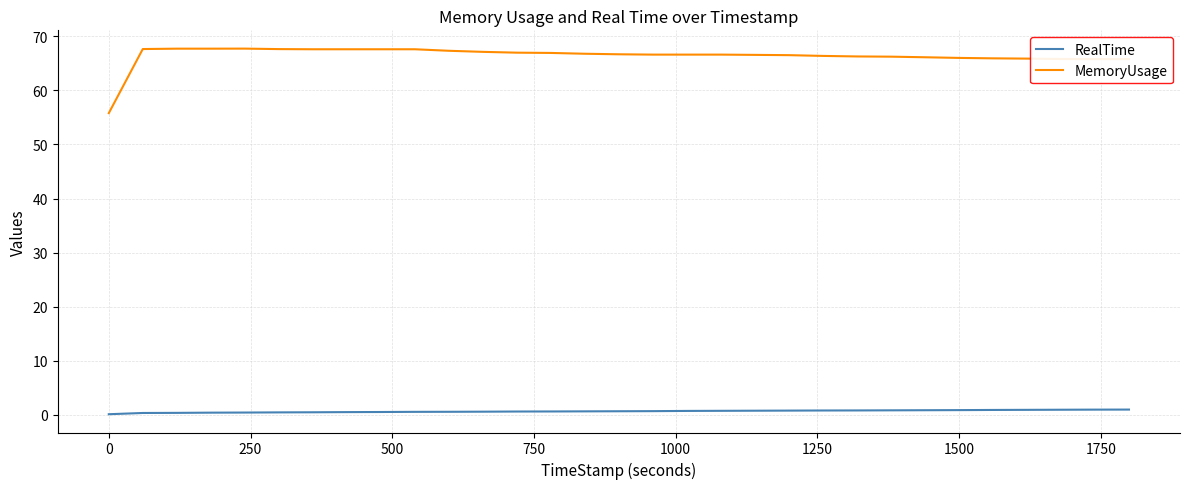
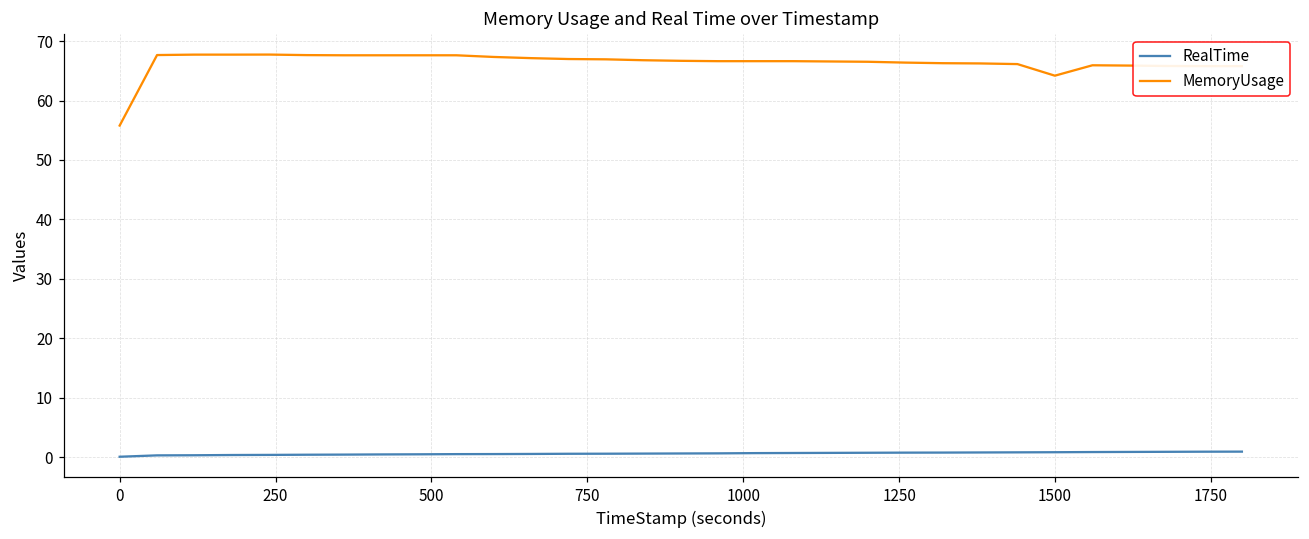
MemoryUsage, 1500: 66 -> 64
